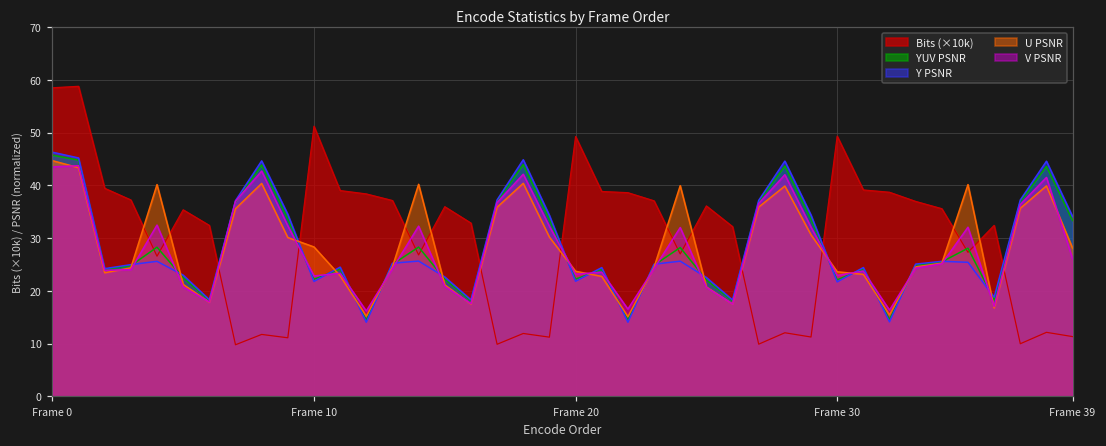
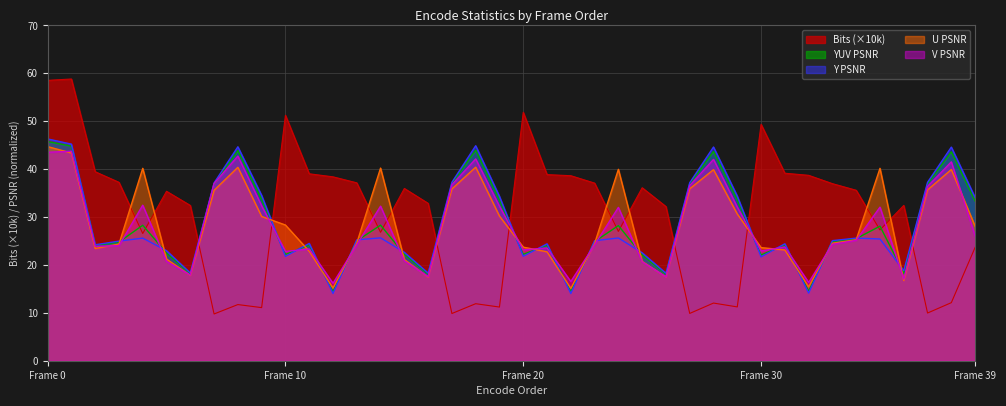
Bits (×10k), Frame 20: 49 -> 52
Bits (×10k), Frame 39: 11 -> 24
